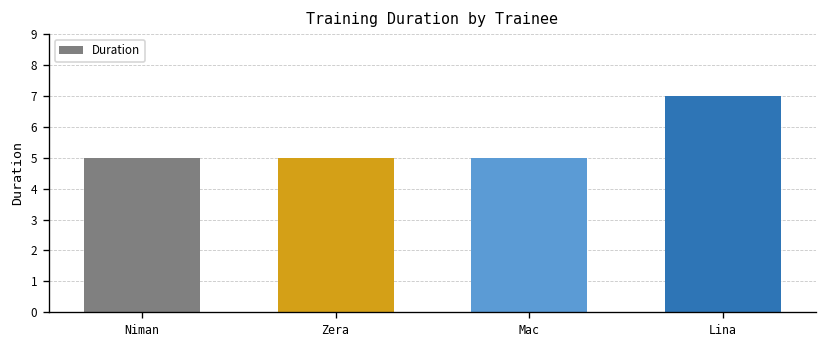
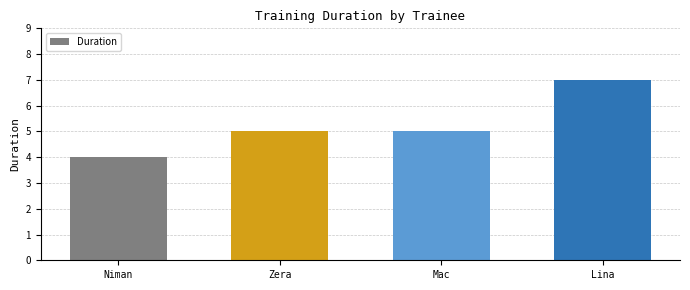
Niman: 5 -> 4
